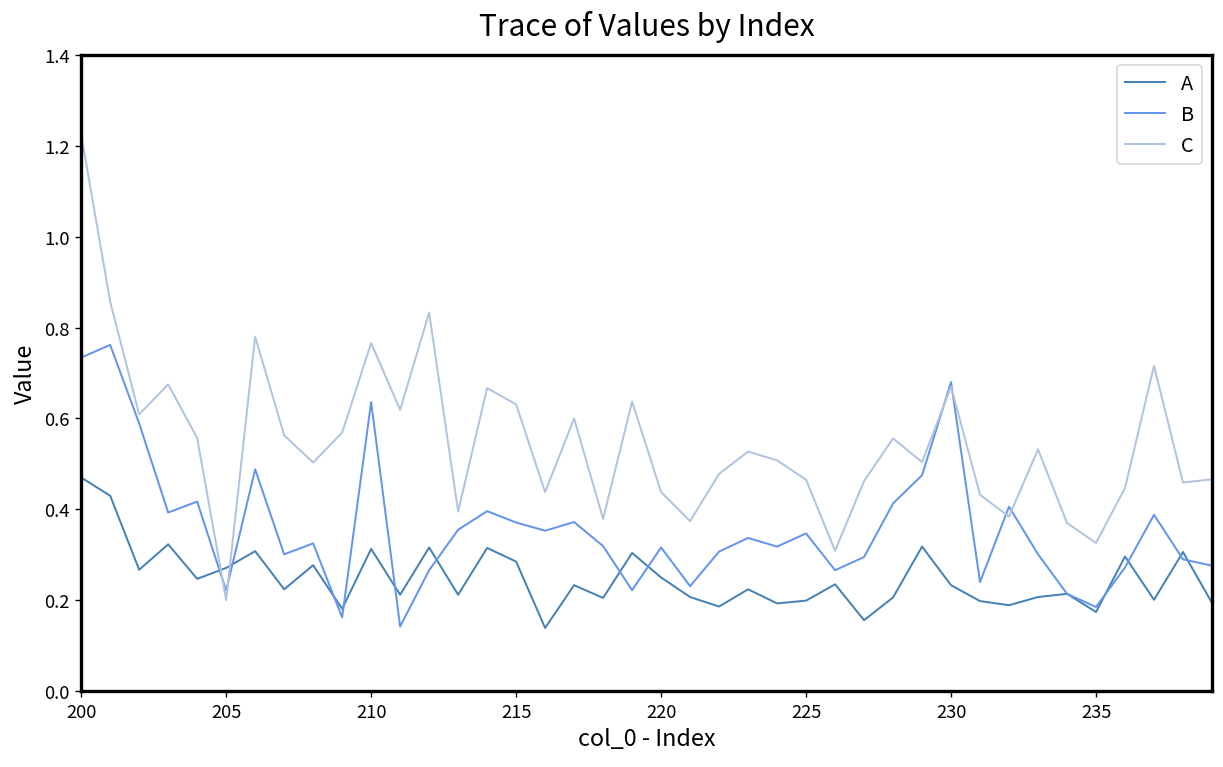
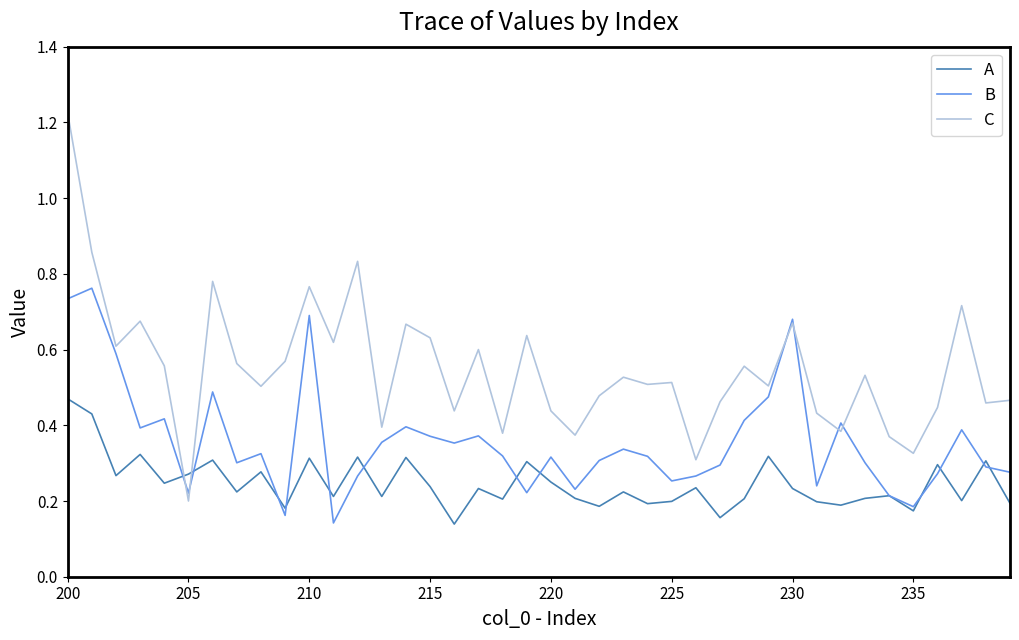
B, 210: 0.64 -> 0.69
A, 215: 0.29 -> 0.24
B, 225: 0.35 -> 0.25
C, 225: 0.47 -> 0.51
